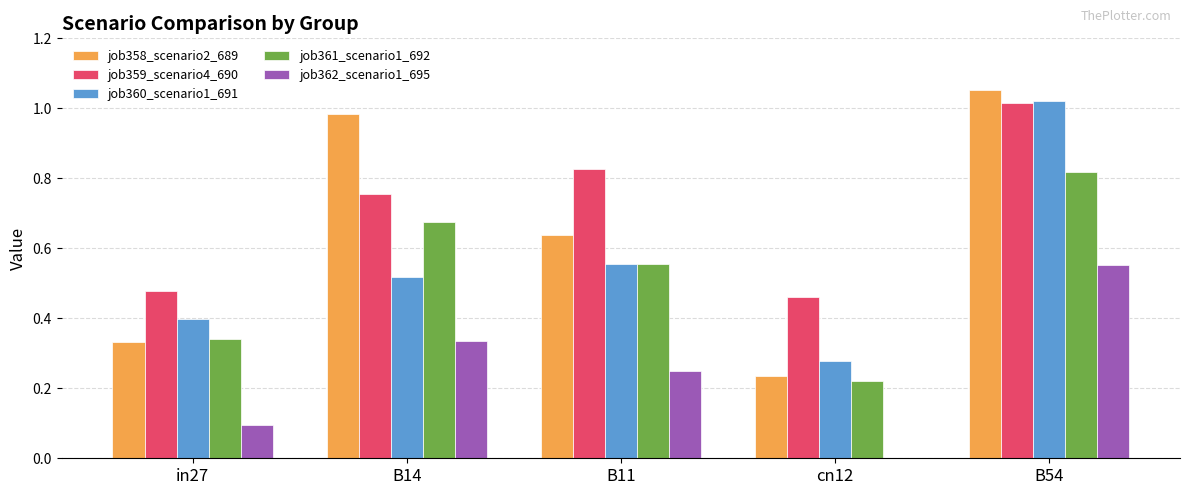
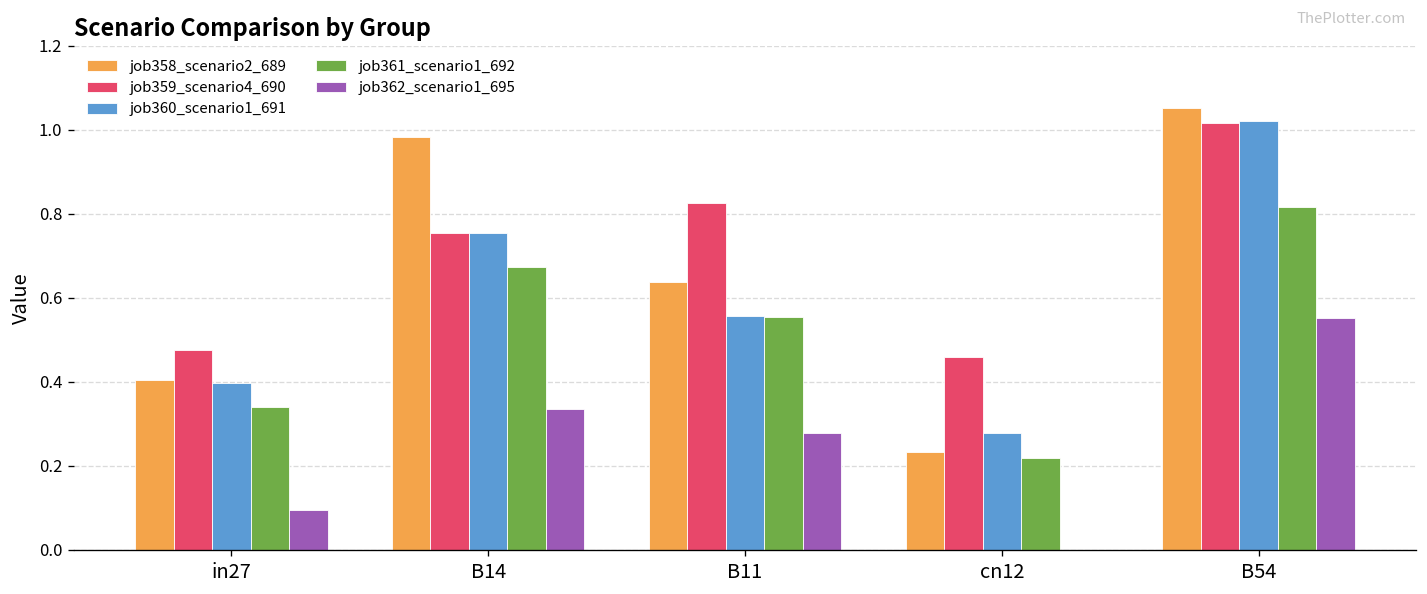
job358_scenario2_689, in27: 0.33 -> 0.40
job360_scenario1_691, B14: 0.52 -> 0.75
job362_scenario1_695, B11: 0.25 -> 0.28
